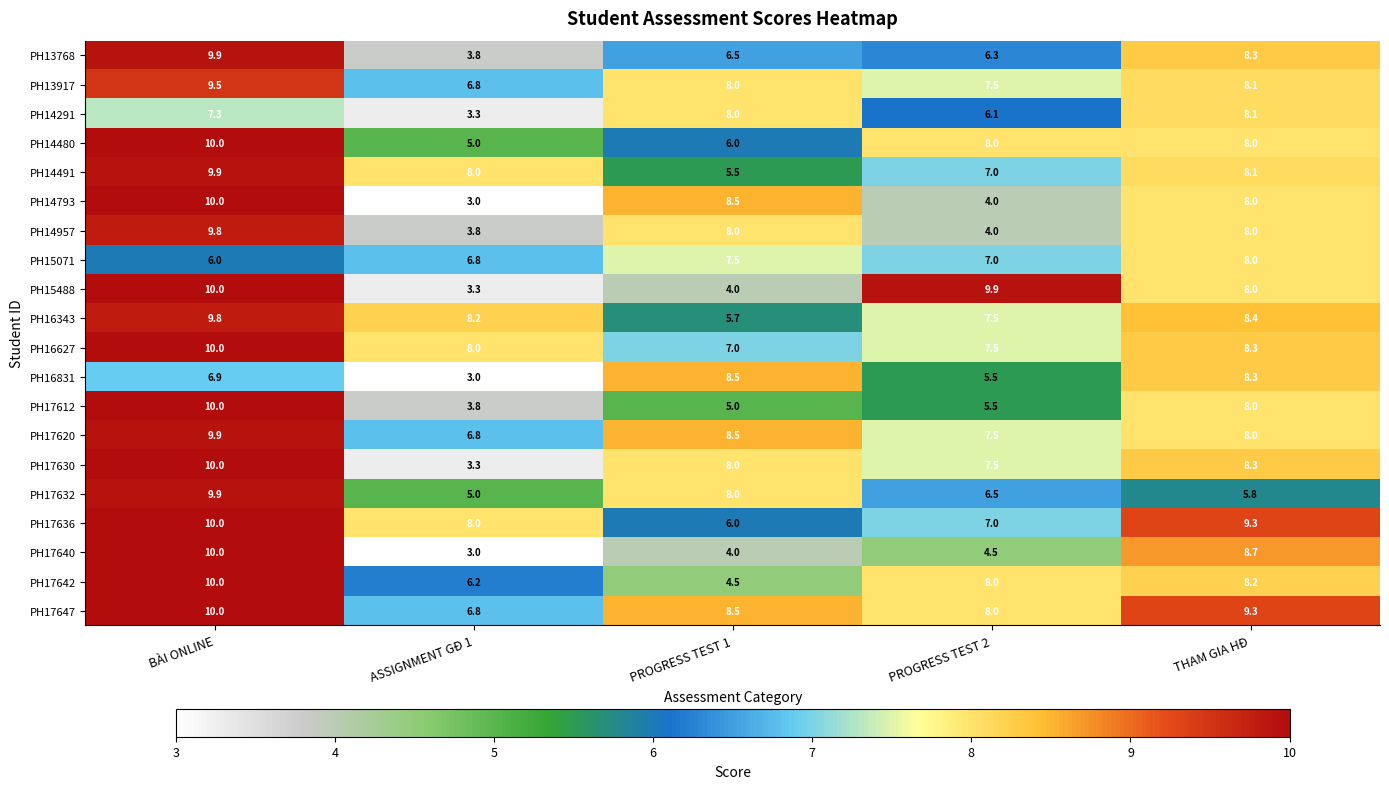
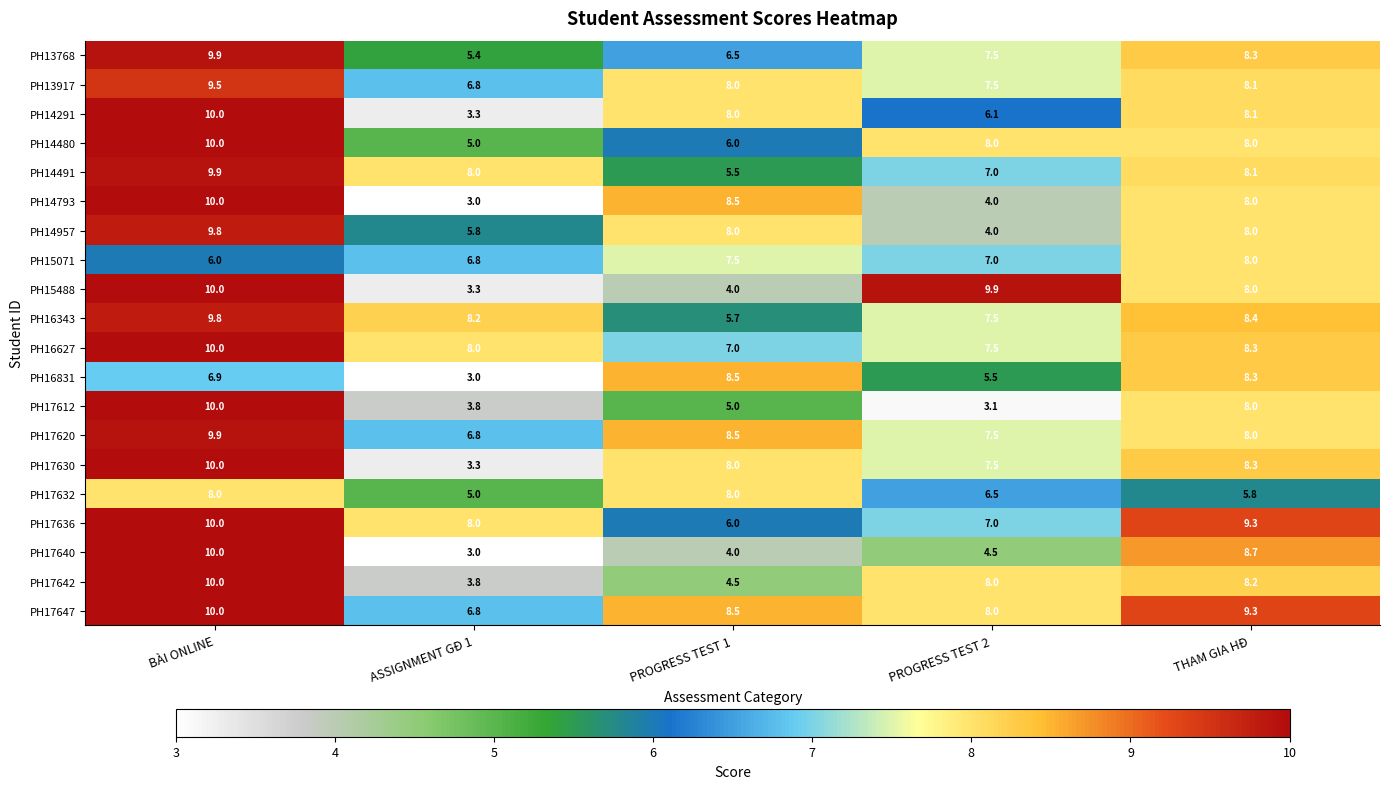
PH13768, ASSIGNMENT GĐ 1: 3.8 -> 5.4
PH13768, PROGRESS TEST 2: 6.3 -> 7.5
PH14291, BÀI ONLINE: 7.3 -> 10.0
PH14957, ASSIGNMENT GĐ 1: 3.8 -> 5.8
PH17612, PROGRESS TEST 2: 5.5 -> 3.1
PH17632, BÀI ONLINE: 9.9 -> 8.0
PH17642, ASSIGNMENT GĐ 1: 6.2 -> 3.8
